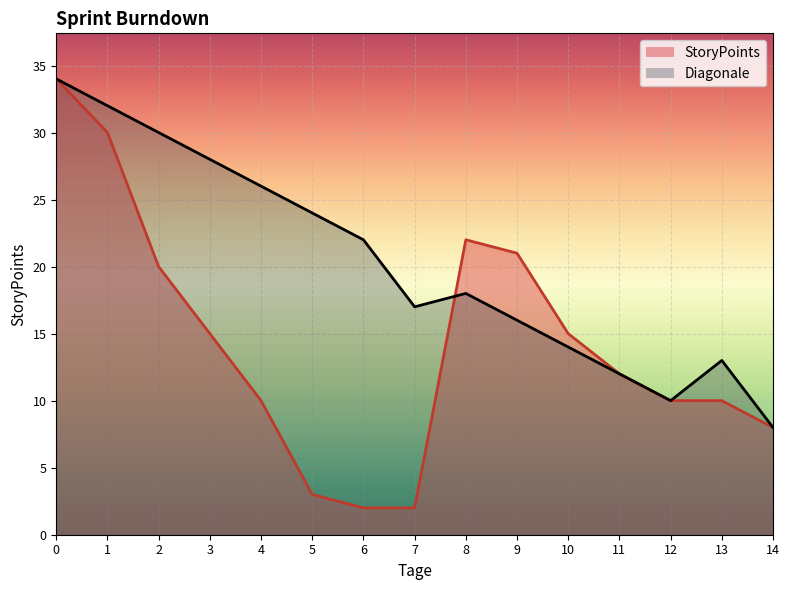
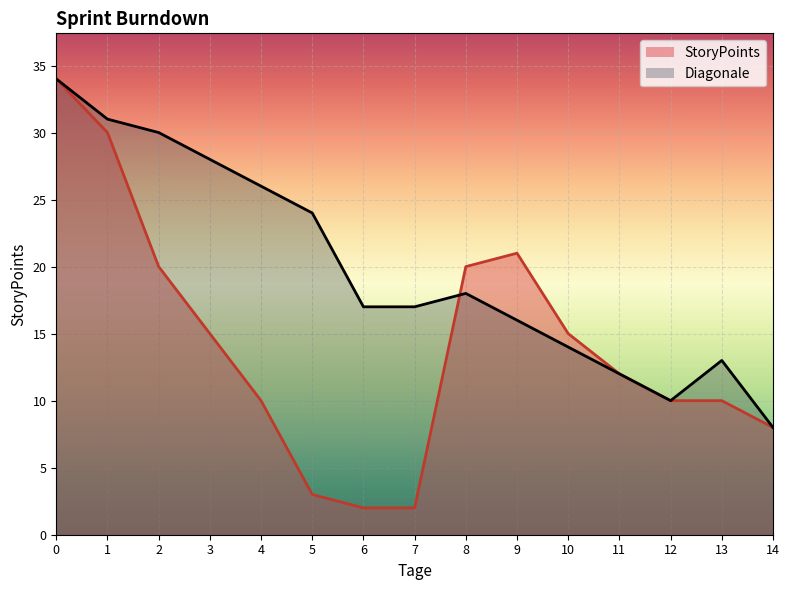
Diagonale, 1: 32 -> 31
Diagonale, 6: 22 -> 17
StoryPoints, 8: 22 -> 20
